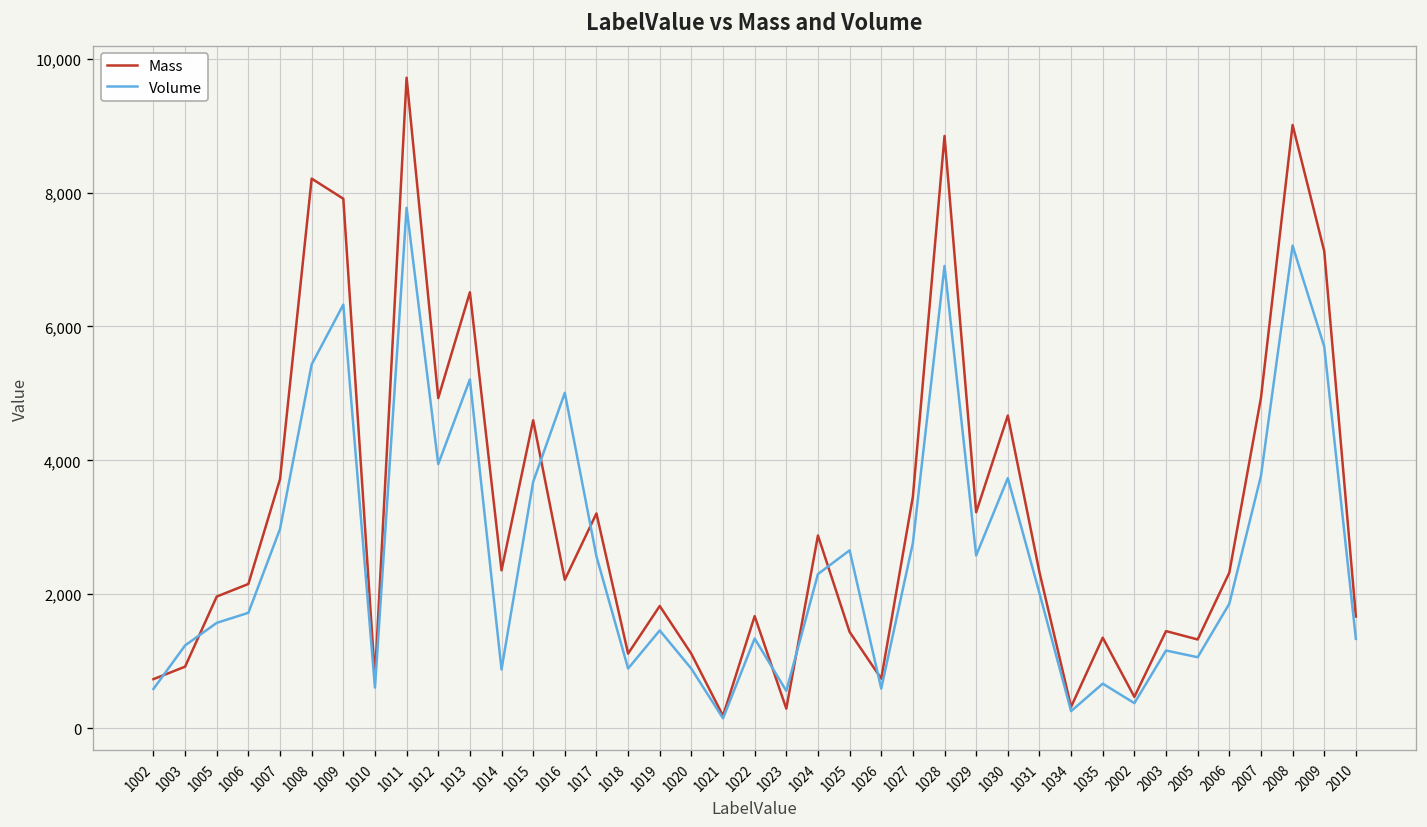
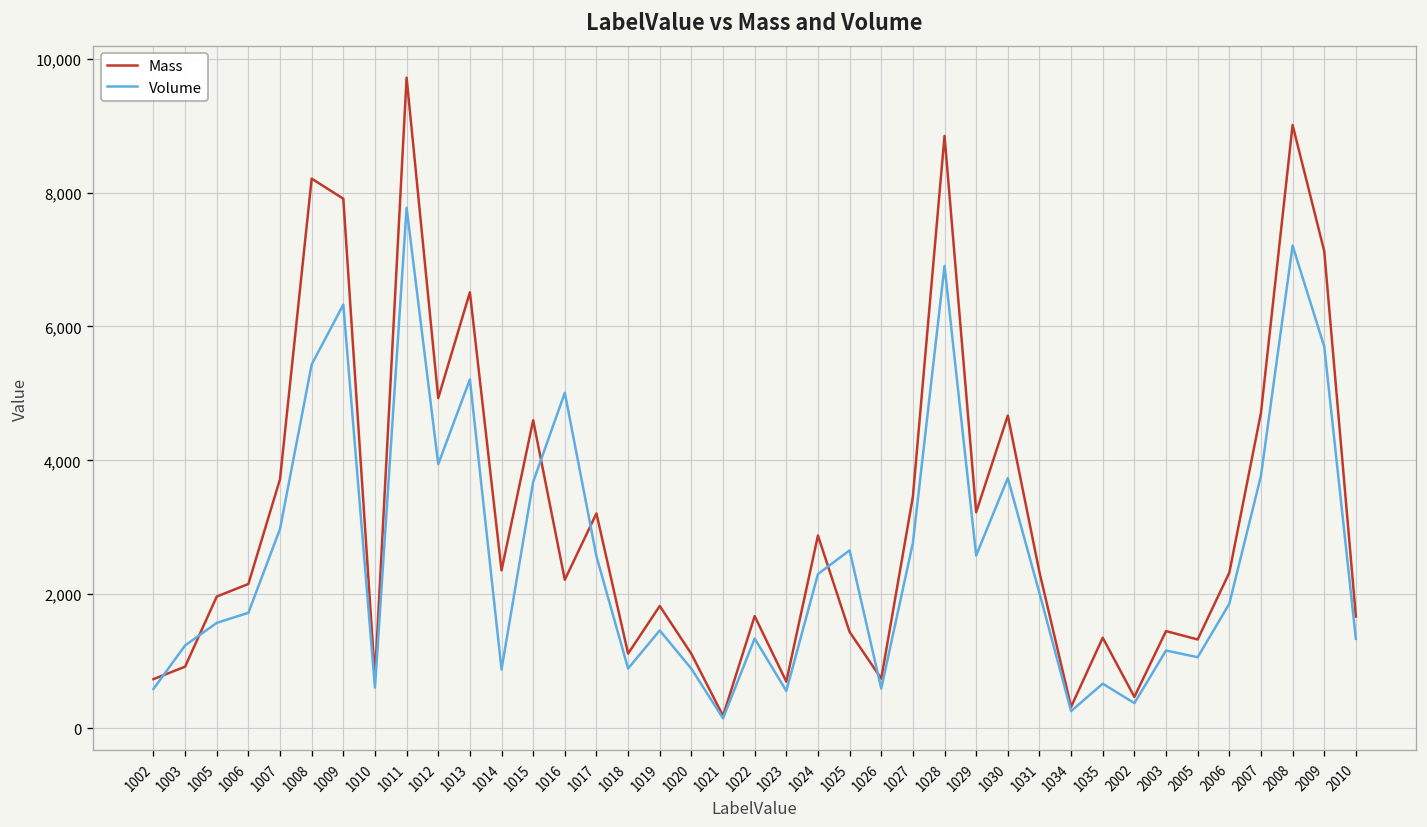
Mass, 1023: 300 -> 700
Mass, 2007: 4,900 -> 4,700
